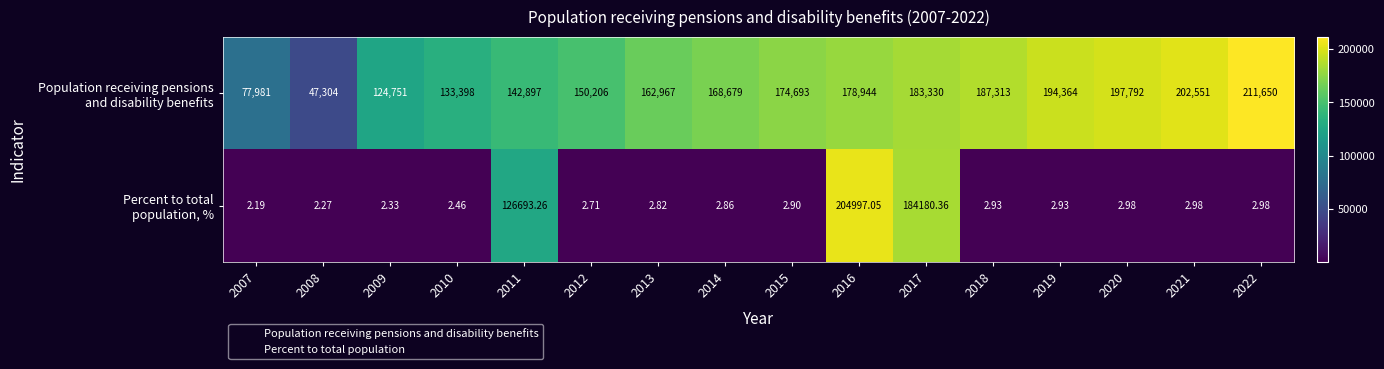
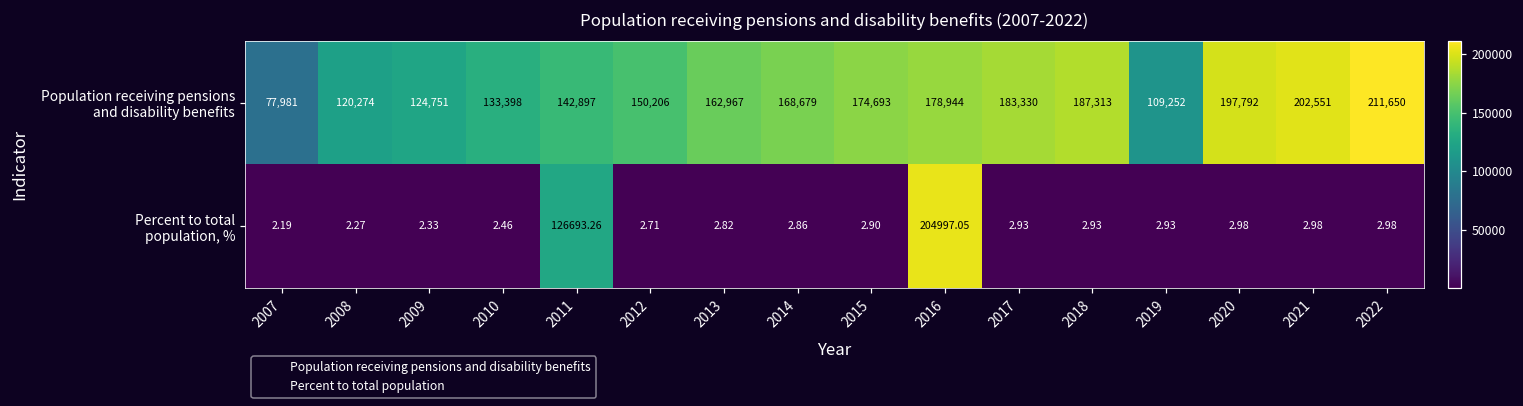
Population receiving pensions and disability benefits, 2008: 47,304 -> 120,274
Population receiving pensions and disability benefits, 2019: 194,364 -> 109,252
Percent to total population, %, 2017: 184180.36 -> 2.93
